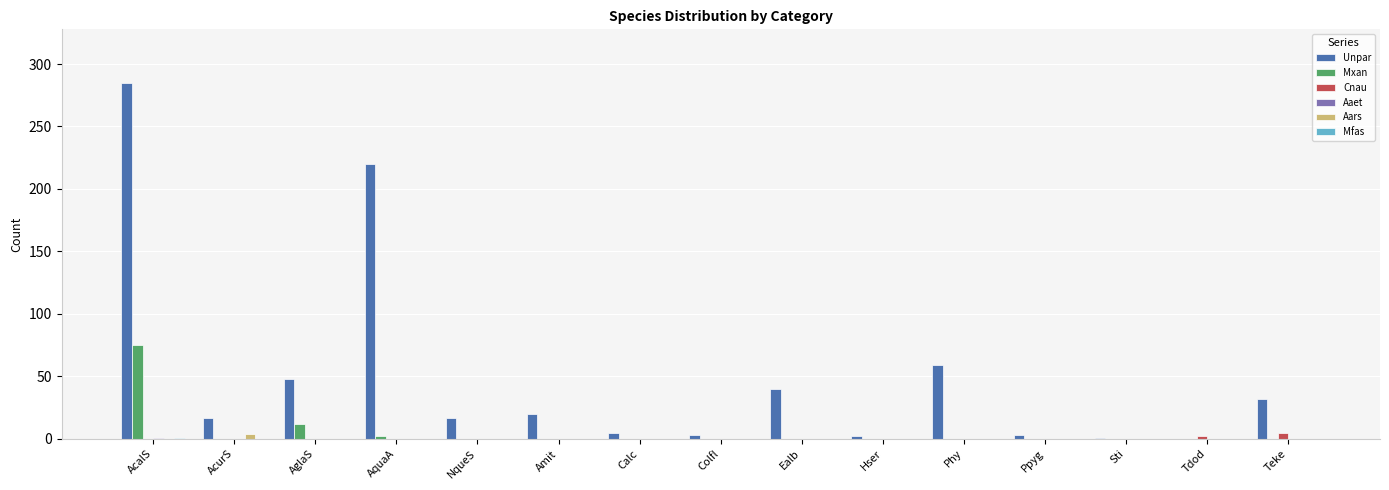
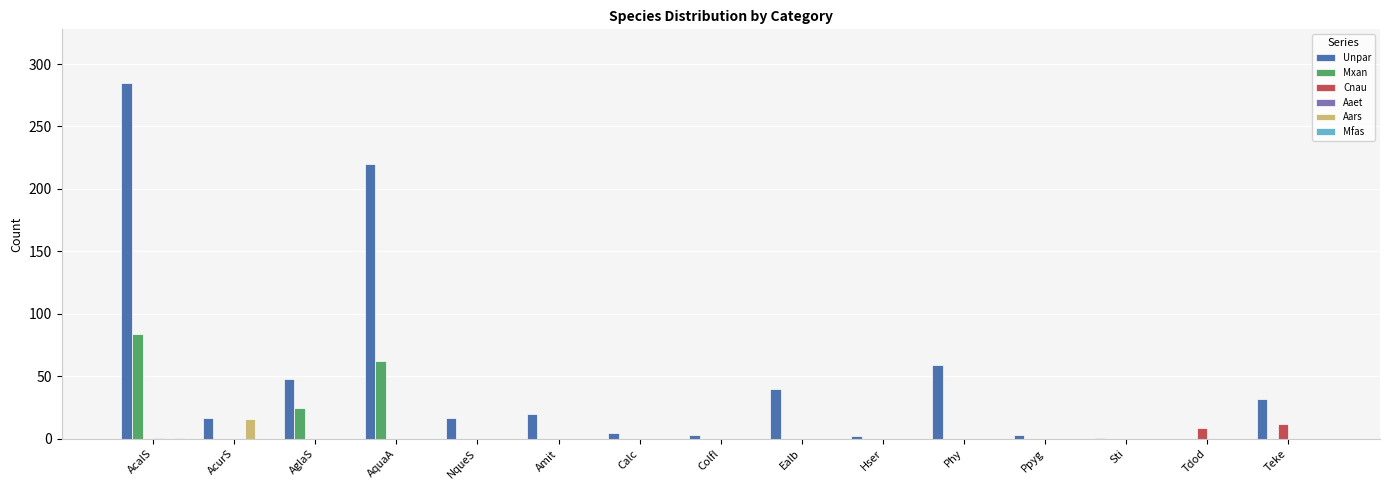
Mxan, AcalS: 75 -> 84
Aars, AcurS: 4 -> 16
Mxan, AglaS: 12 -> 25
Mxan, AquaA: 2 -> 62
Cnau, Tdod: 2 -> 9
Cnau, Teke: 5 -> 12
